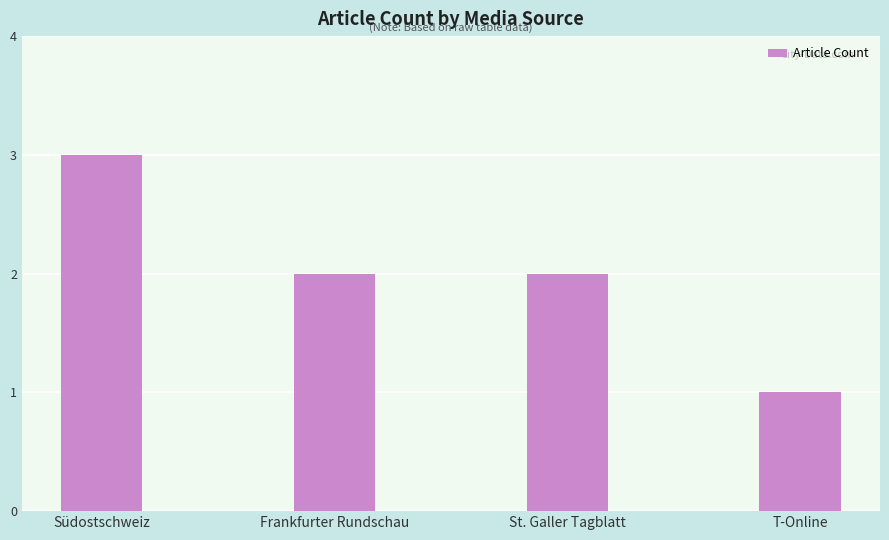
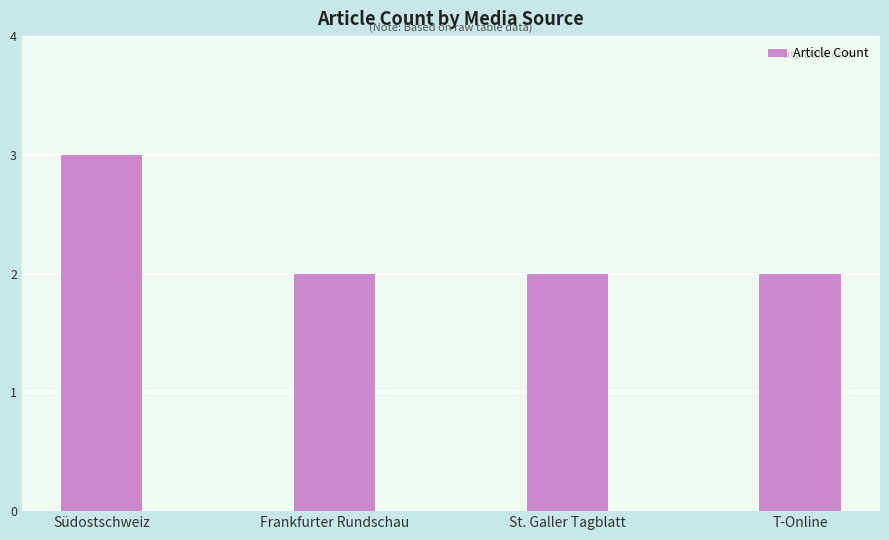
T-Online: 1 -> 2
